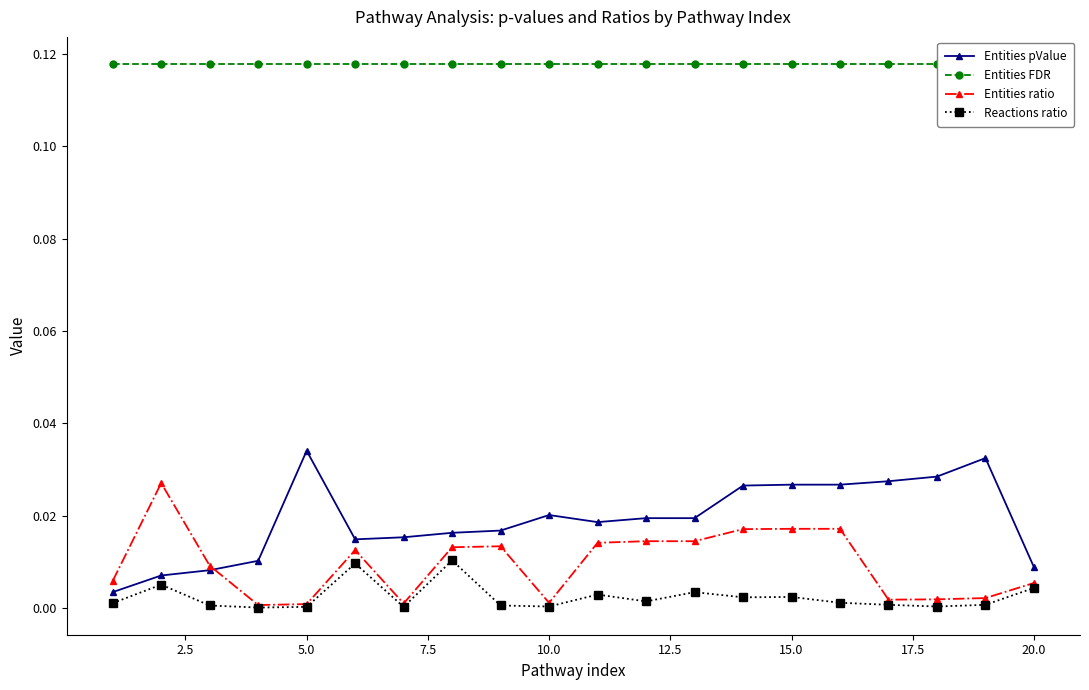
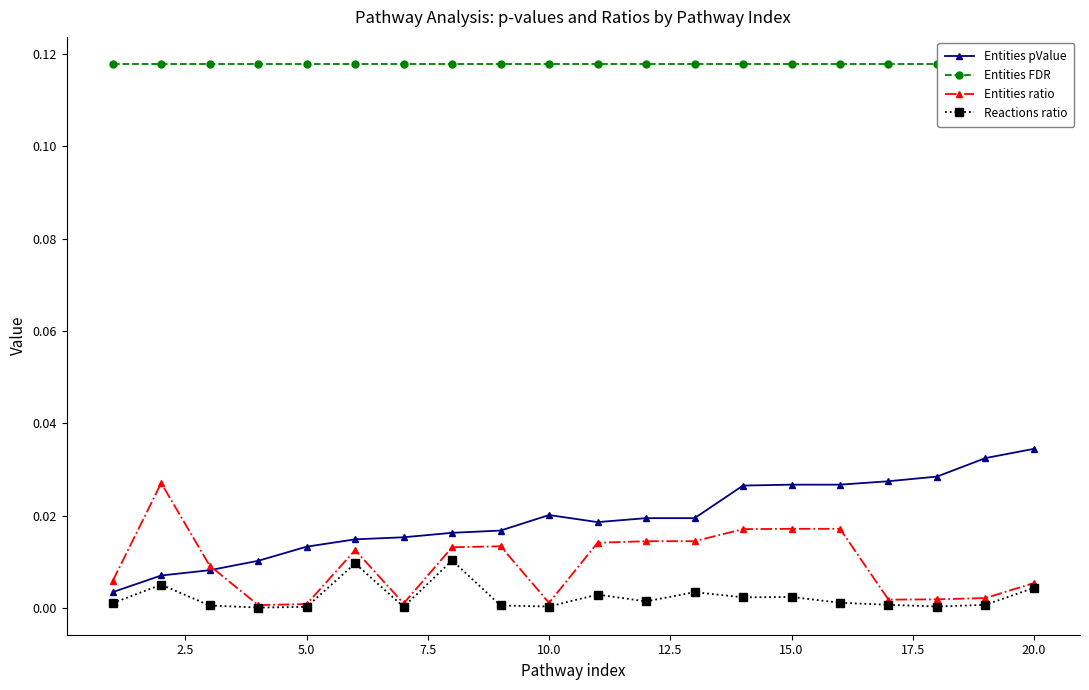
Entities pValue, 5.0: 0.034 -> 0.013
Entities pValue, 20.0: 0.009 -> 0.035
